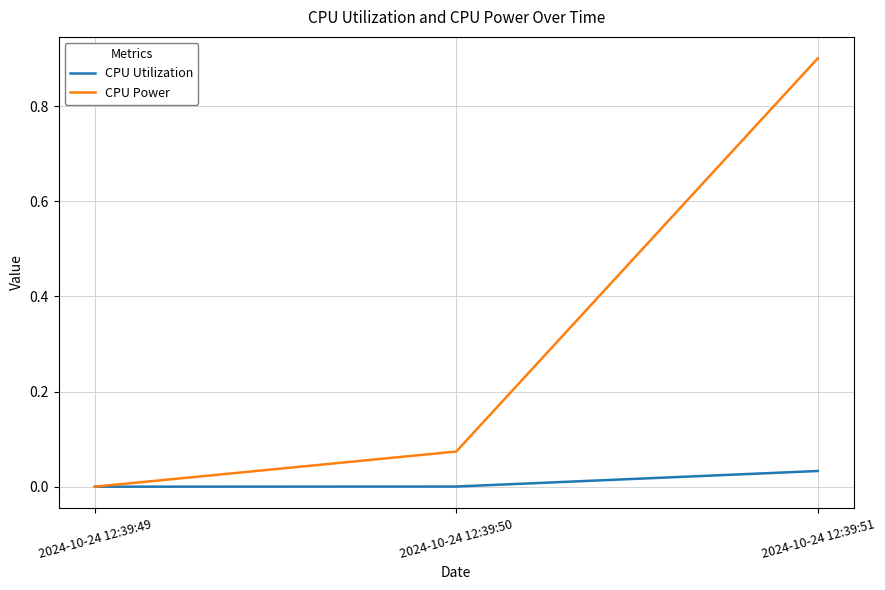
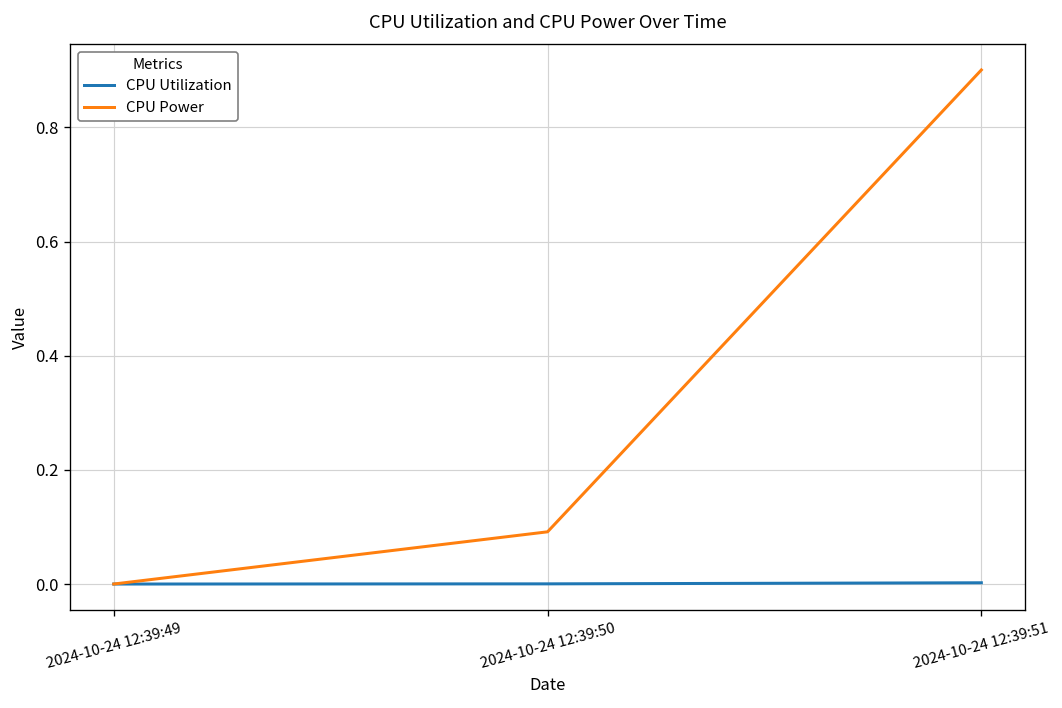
CPU Power, 2024-10-24 12:39:50: 0.07 -> 0.09
CPU Utilization, 2024-10-24 12:39:51: 0.03 -> 0.00
